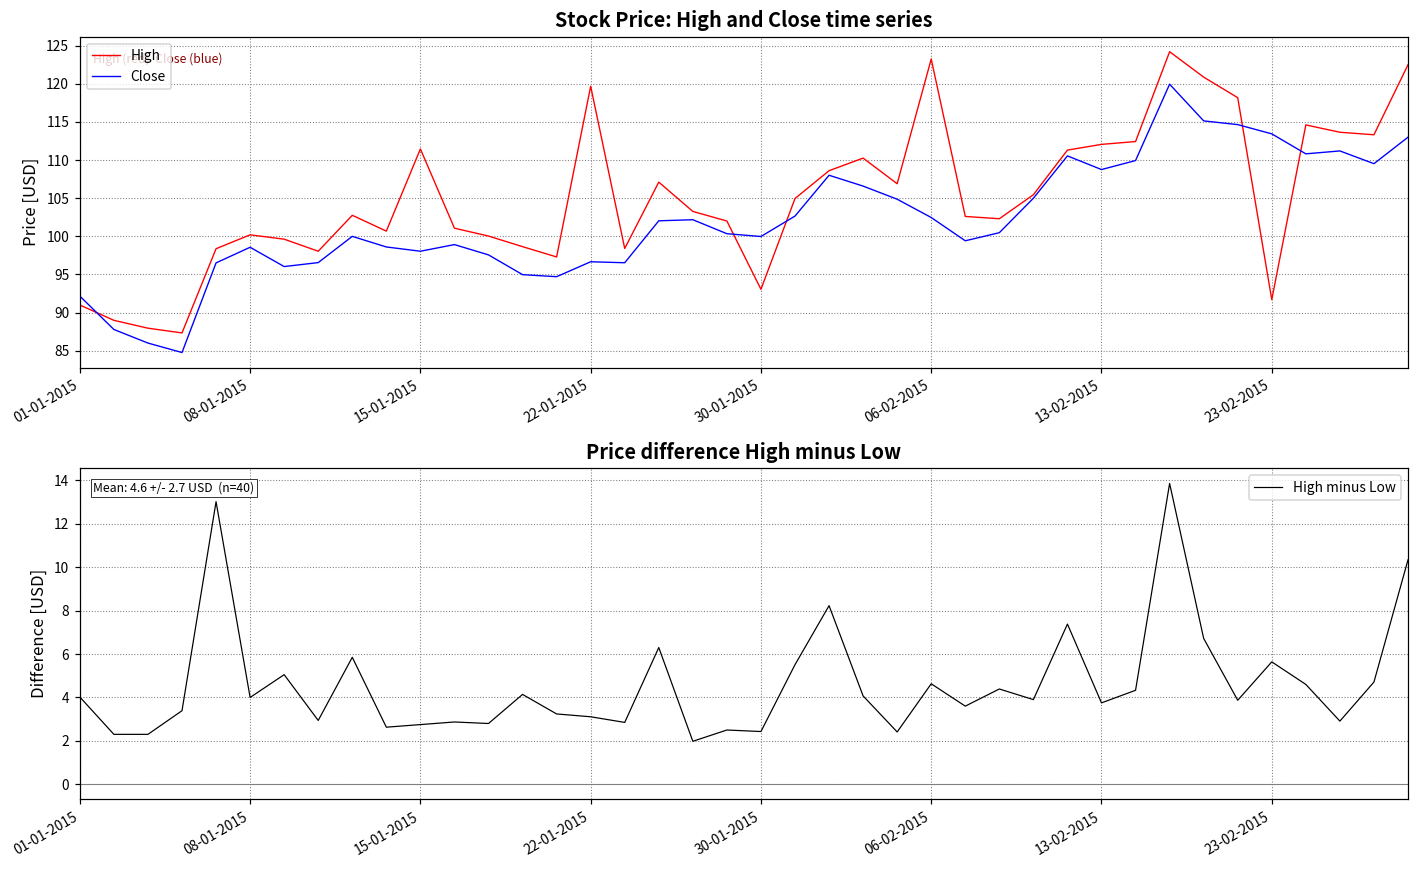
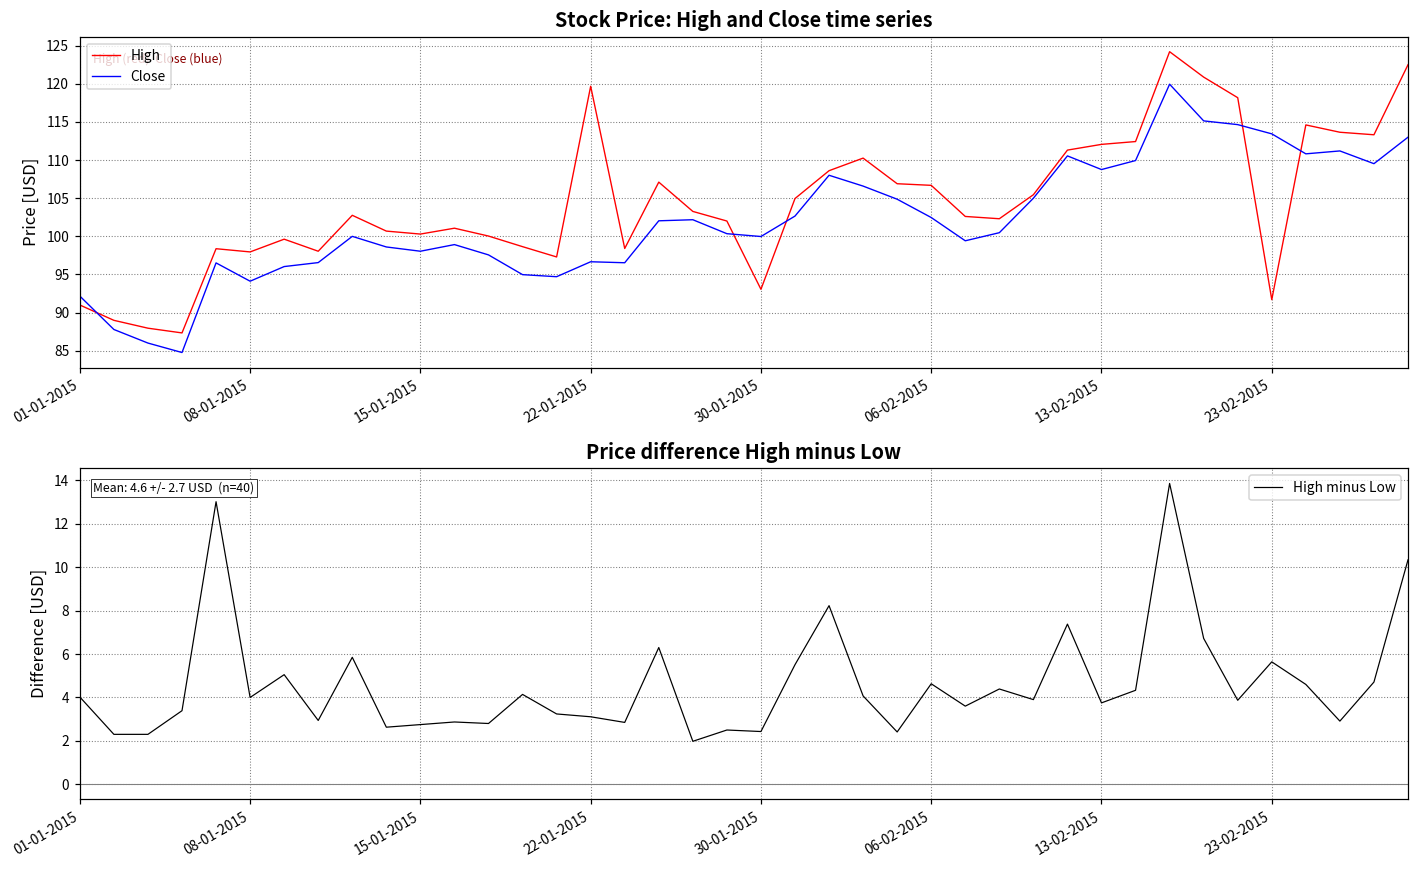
Stock Price: High and Close time series, High, 08-01-2015: 100 -> 98
Stock Price: High and Close time series, Close, 08-01-2015: 99 -> 94
Stock Price: High and Close time series, High, 15-01-2015: 111 -> 100
Stock Price: High and Close time series, High, 06-02-2015: 123 -> 107
